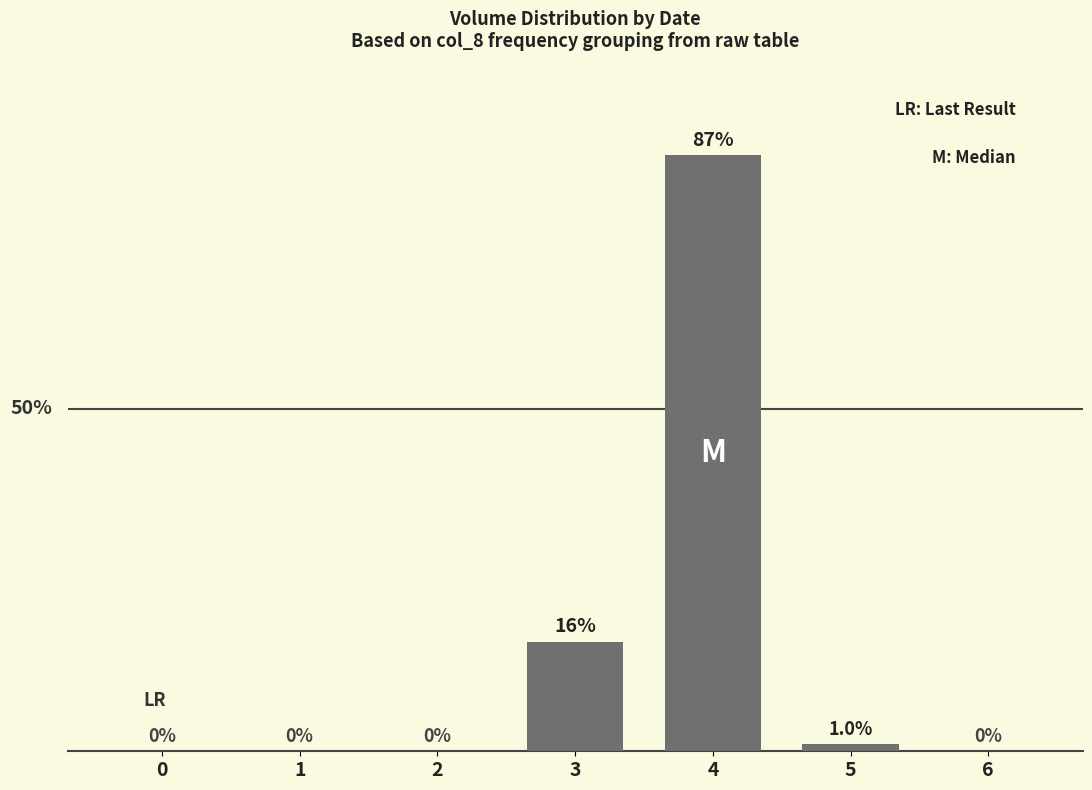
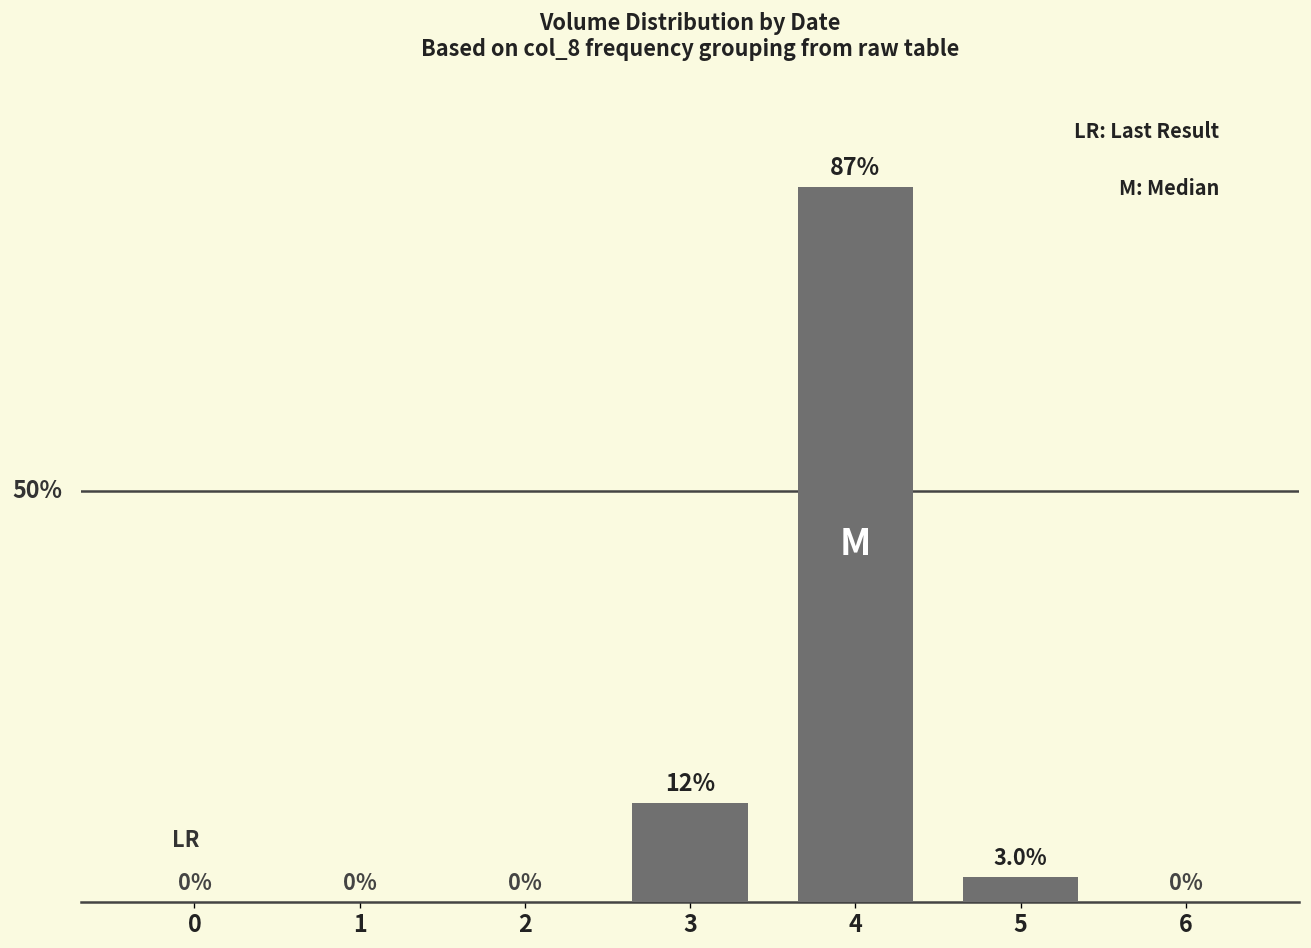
3: 16% -> 12%
5: 1.0% -> 3.0%
